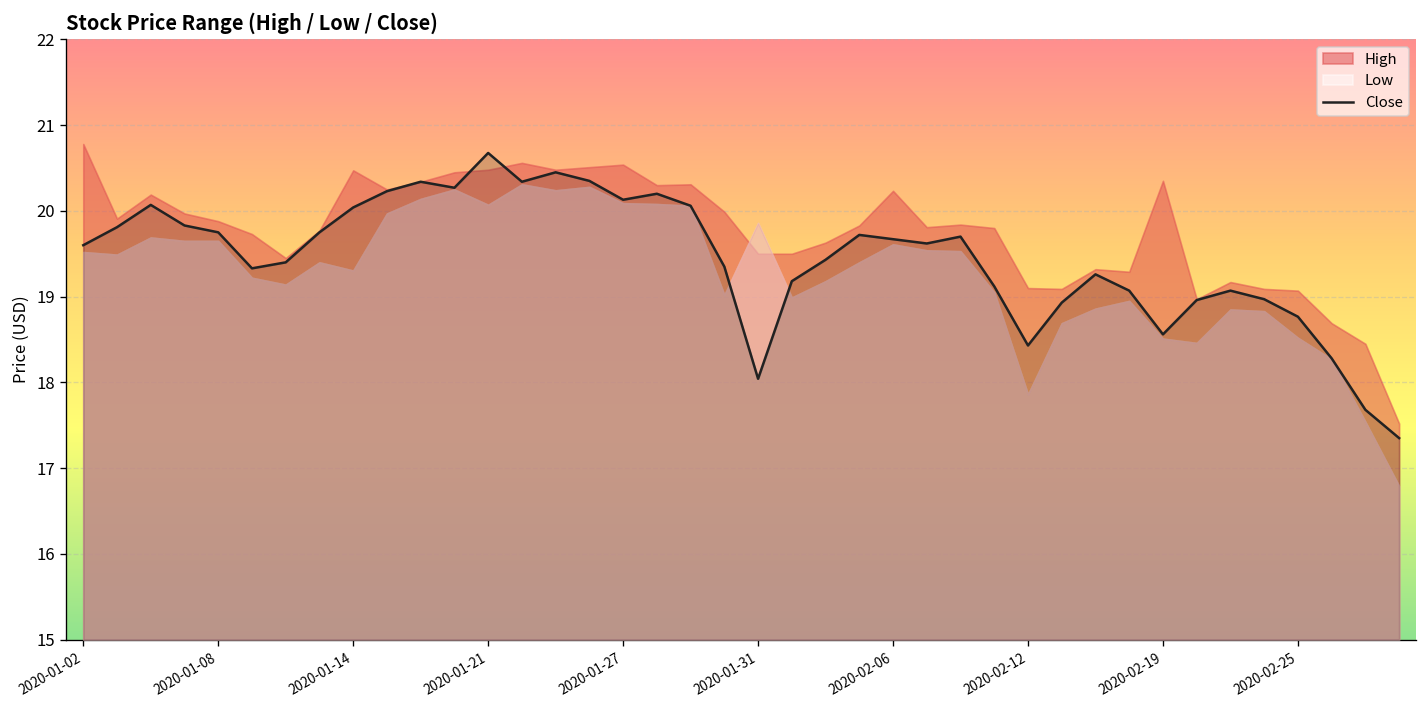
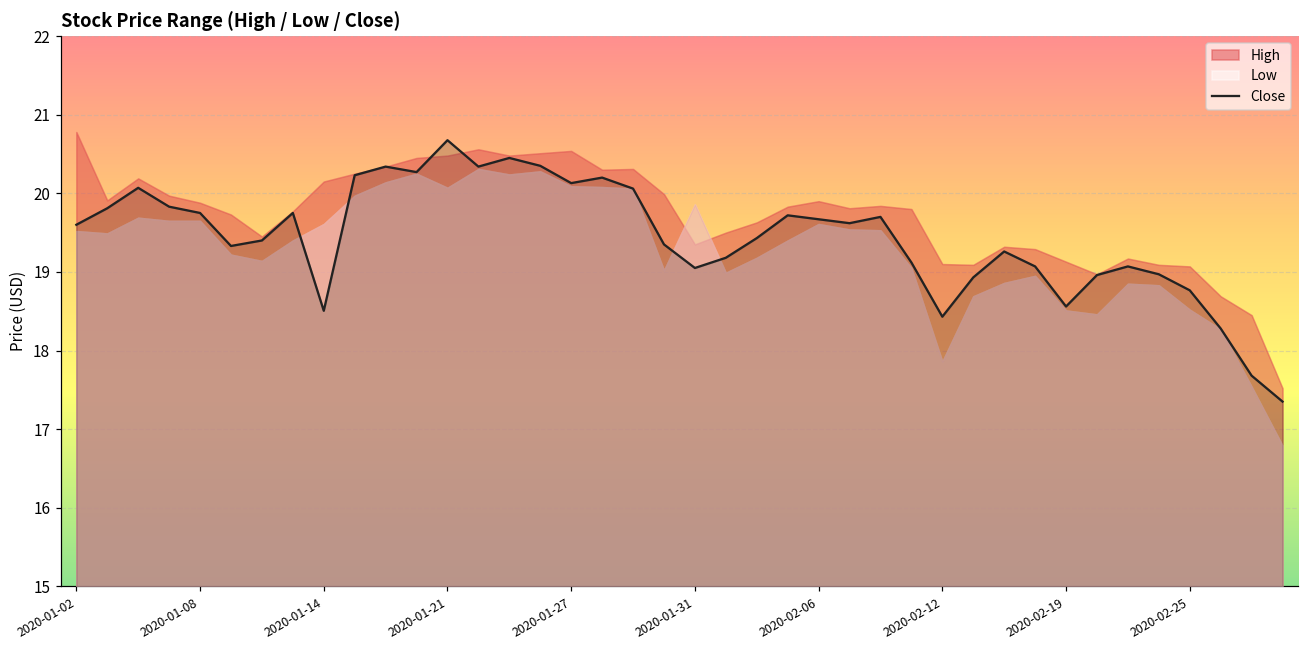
Close, 2020-01-14: 20.0 -> 18.5
High, 2020-01-14: 20.5 -> 20.1
Low, 2020-01-14: 19.3 -> 19.6
Close, 2020-01-31: 18.0 -> 19.0
High, 2020-01-31: 19.5 -> 19.4
High, 2020-02-06: 20.2 -> 19.9
High, 2020-02-19: 20.4 -> 19.1
